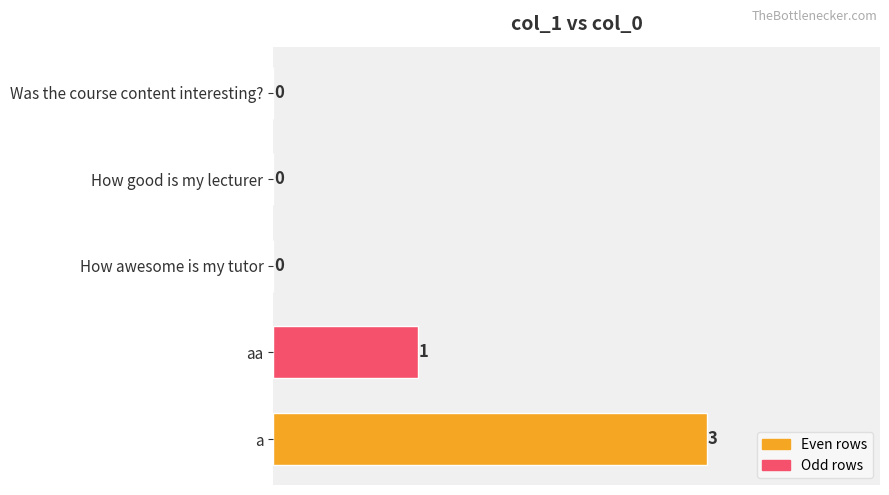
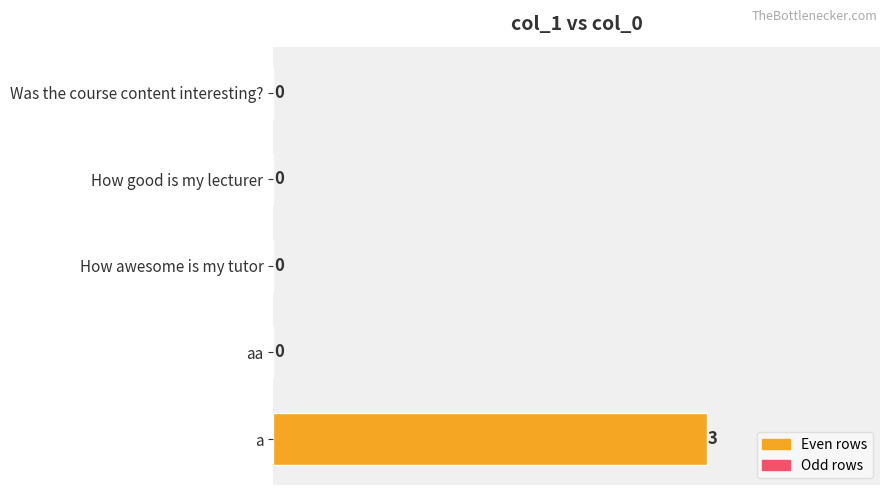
aa: 1 -> 0
